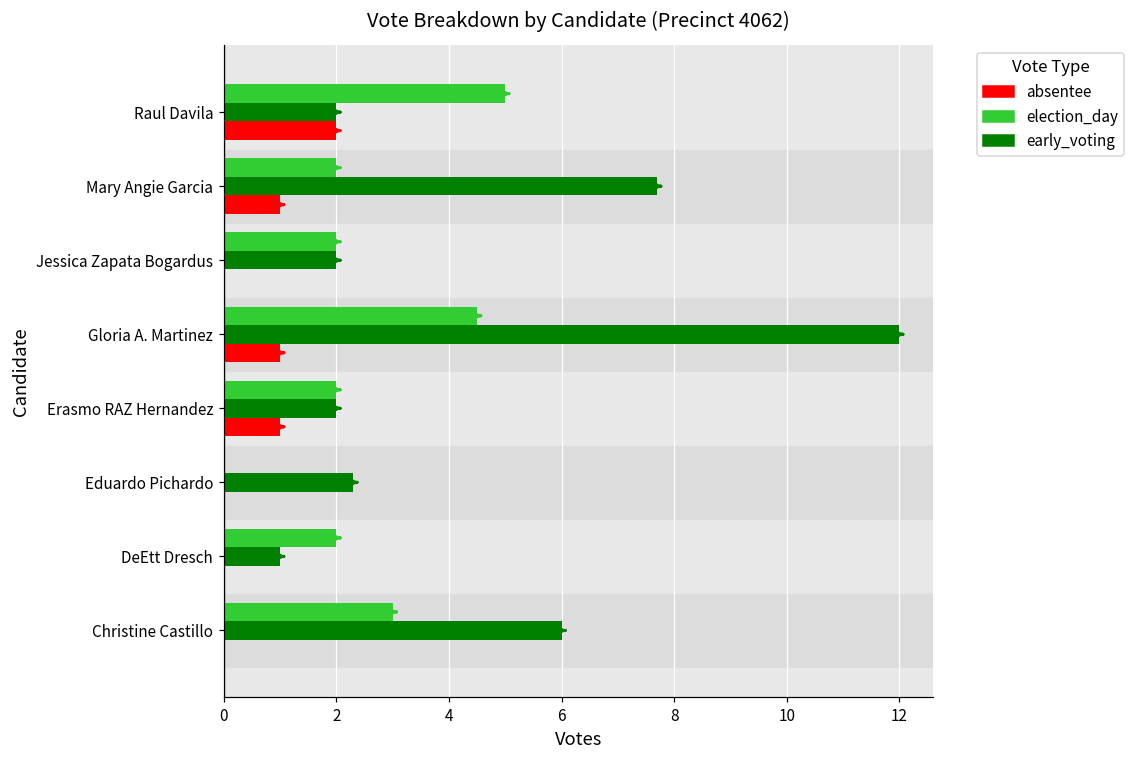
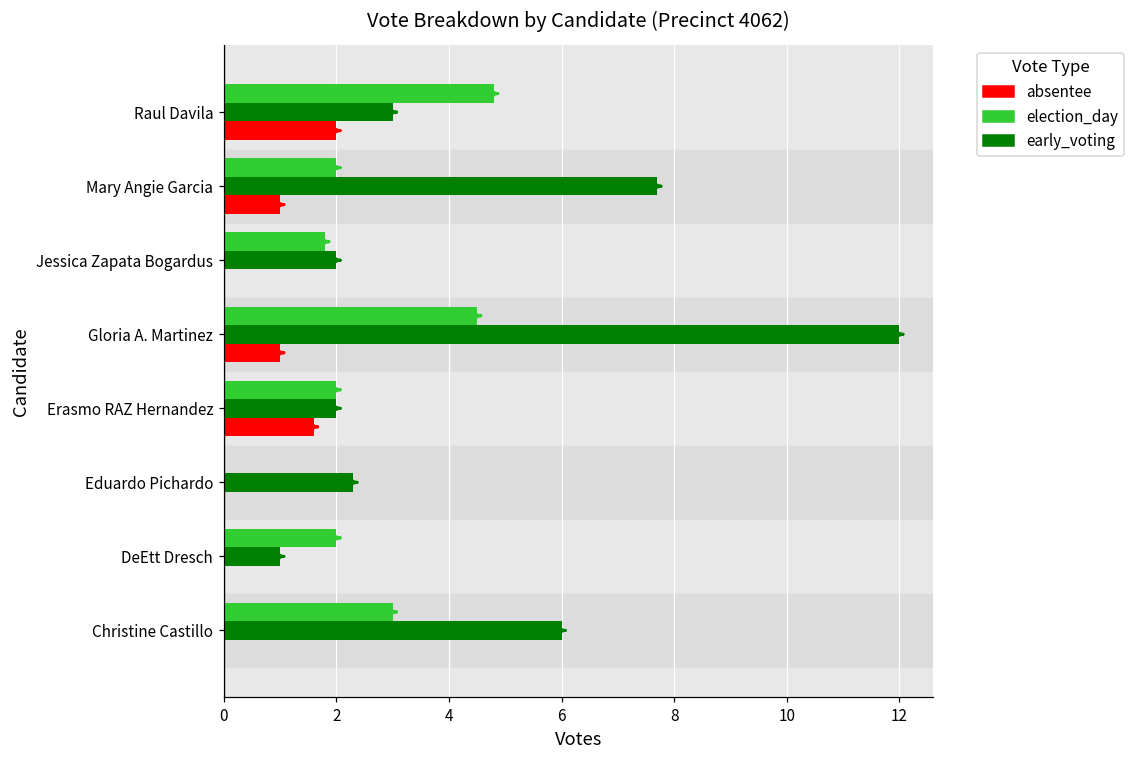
election_day, Raul Davila: 5.0 -> 4.8
early_voting, Raul Davila: 2 -> 3
election_day, Jessica Zapata Bogardus: 2.0 -> 1.8
absentee, Erasmo RAZ Hernandez: 1.0 -> 1.6
